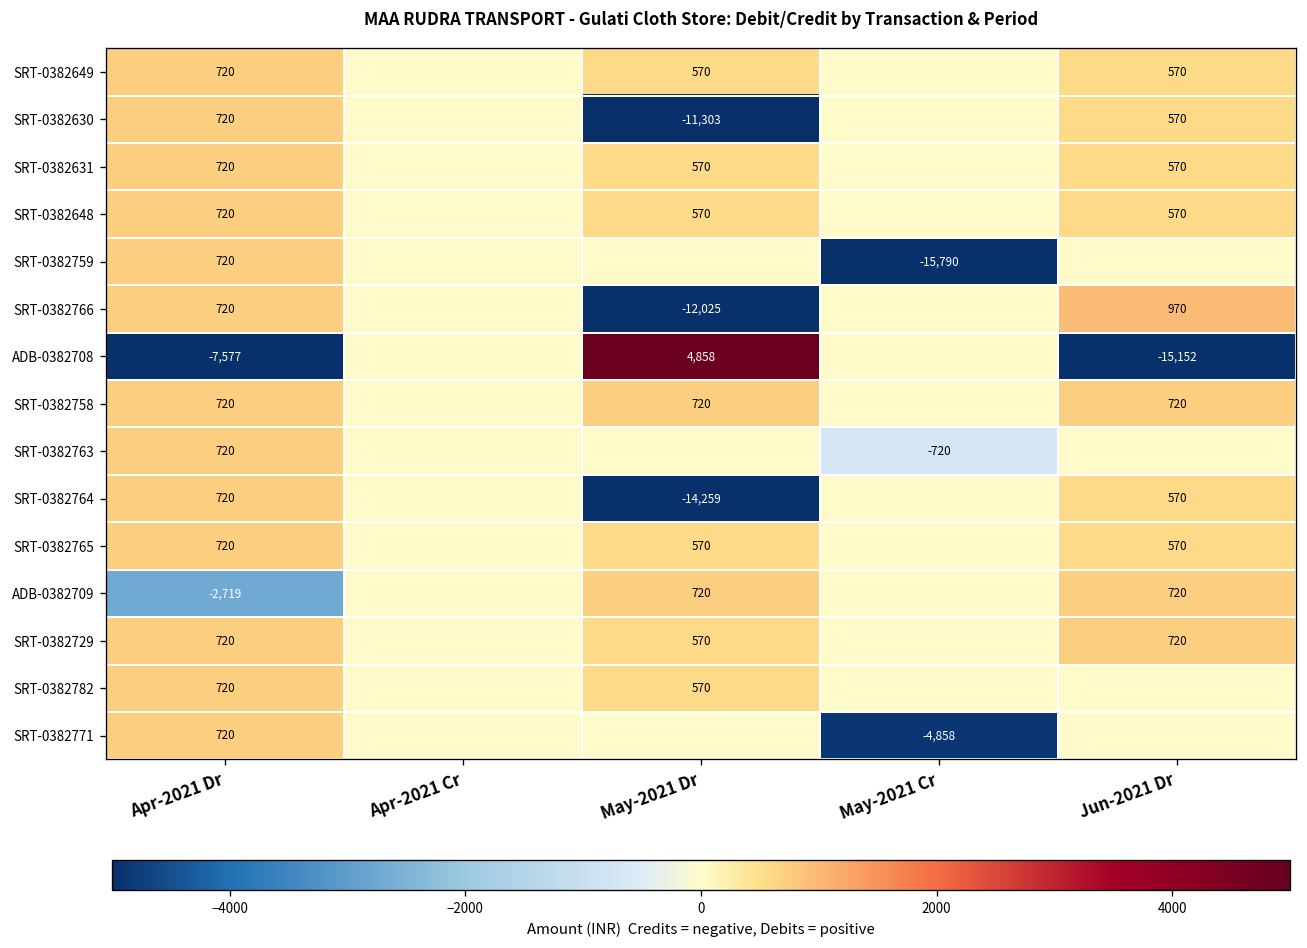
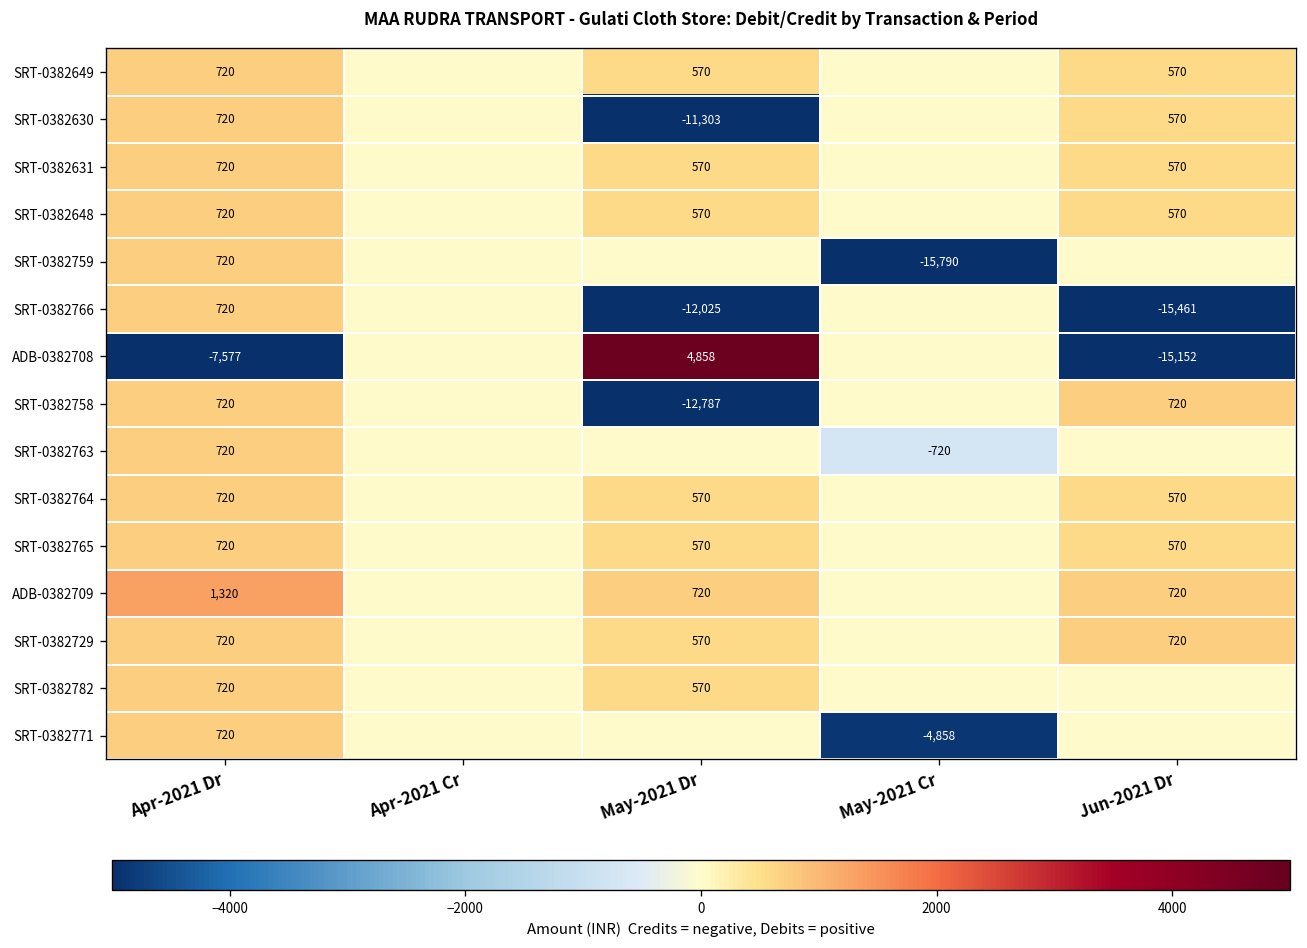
SRT-0382766, Jun-2021 Dr: 970 -> -15,461
SRT-0382758, May-2021 Dr: 720 -> -12,787
SRT-0382764, May-2021 Dr: -14,259 -> 570
ADB-0382709, Apr-2021 Dr: -2,719 -> 1,320
